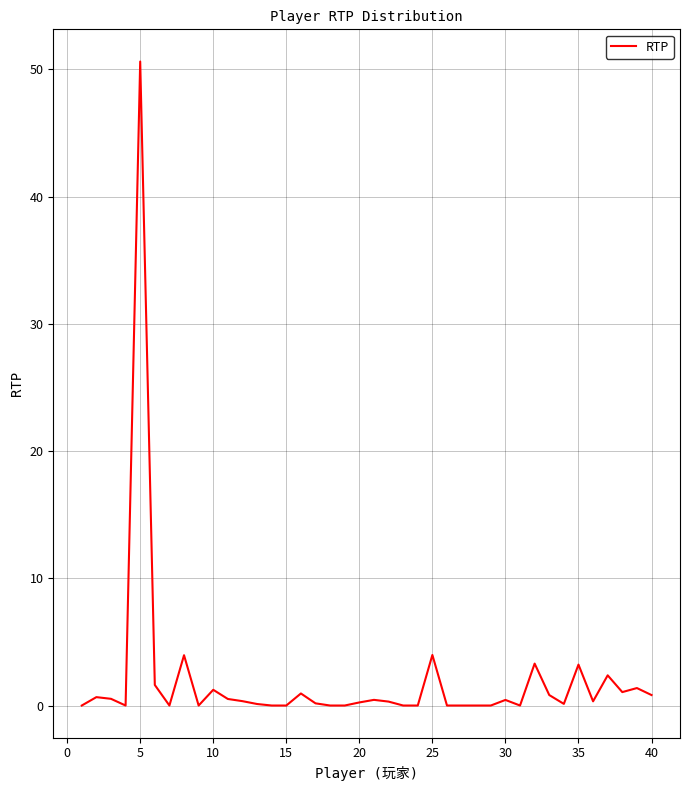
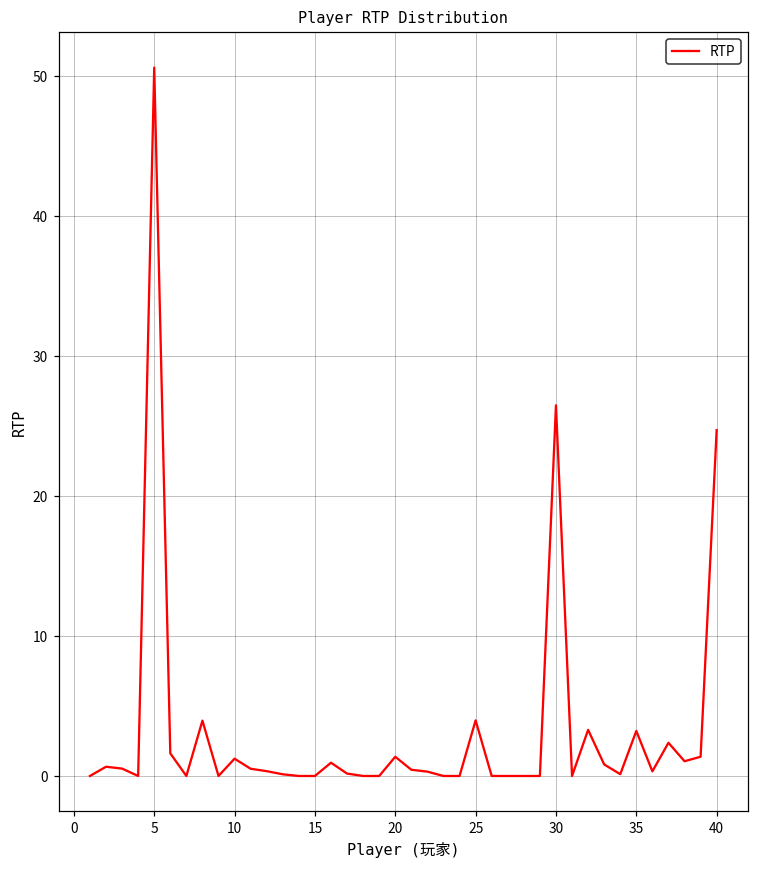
20: 0.2 -> 1.4
30: 0.4 -> 26.5
40: 0.8 -> 24.7
